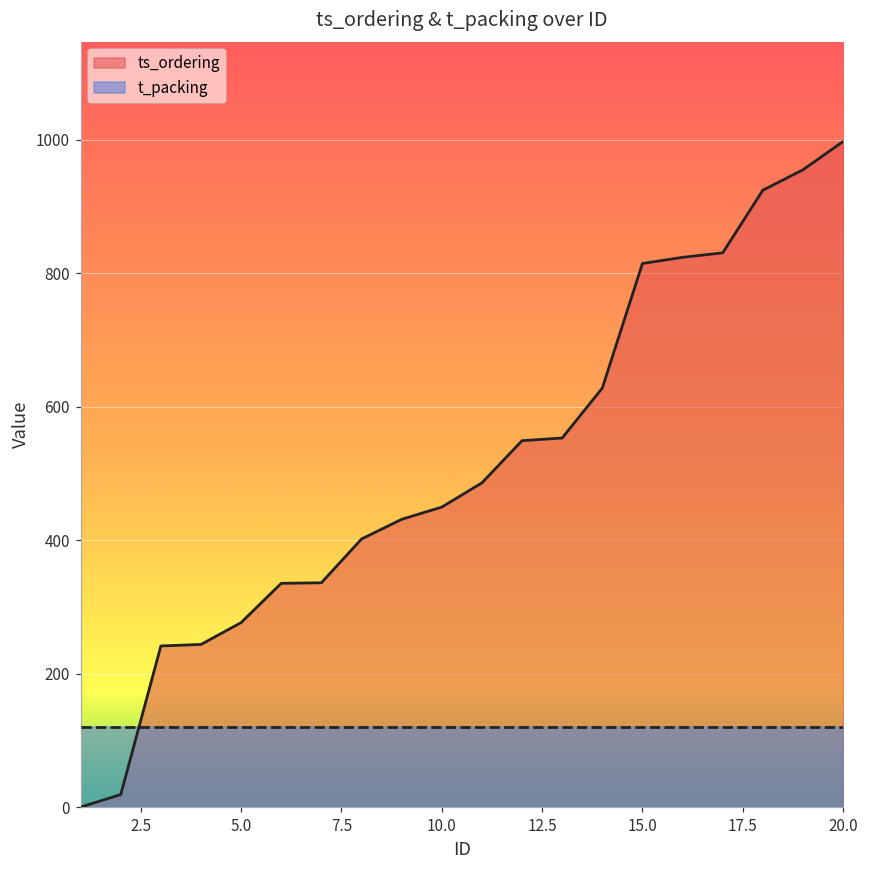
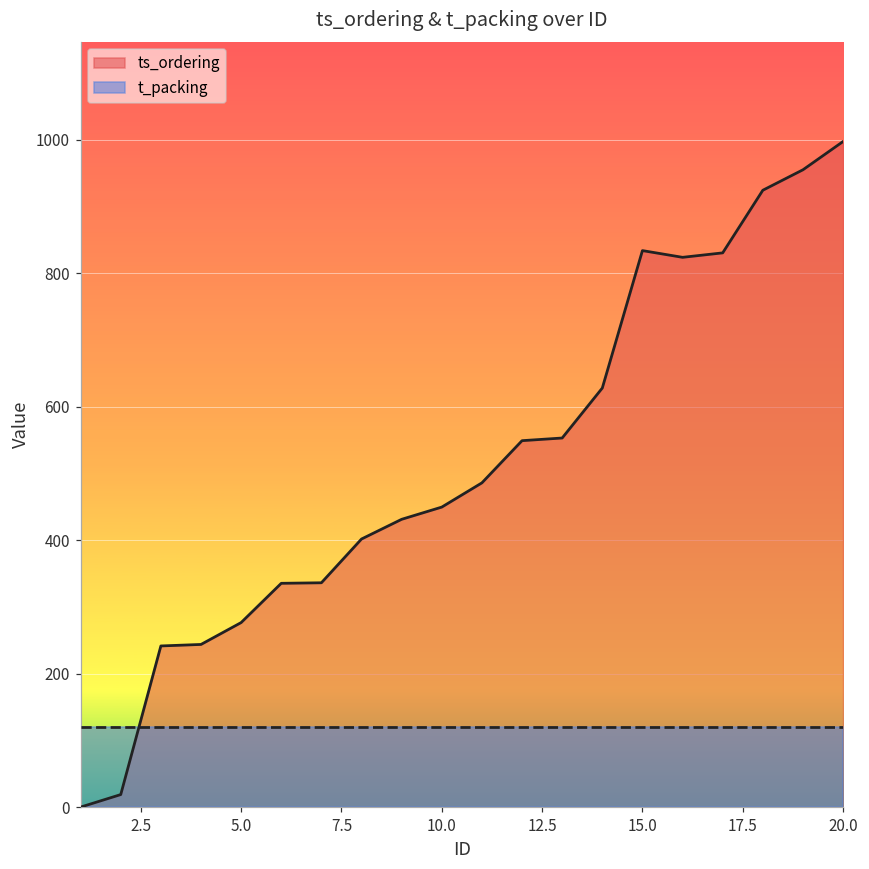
ts_ordering, 15.0: 810 -> 830
